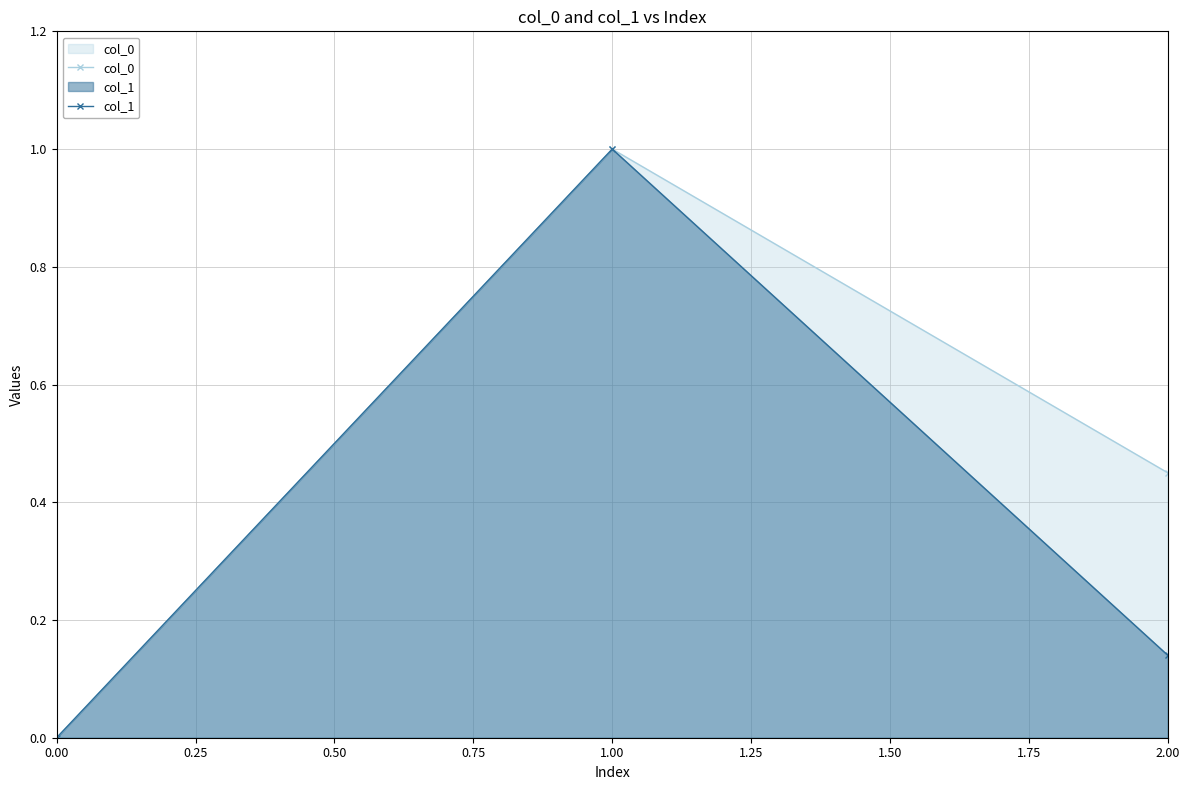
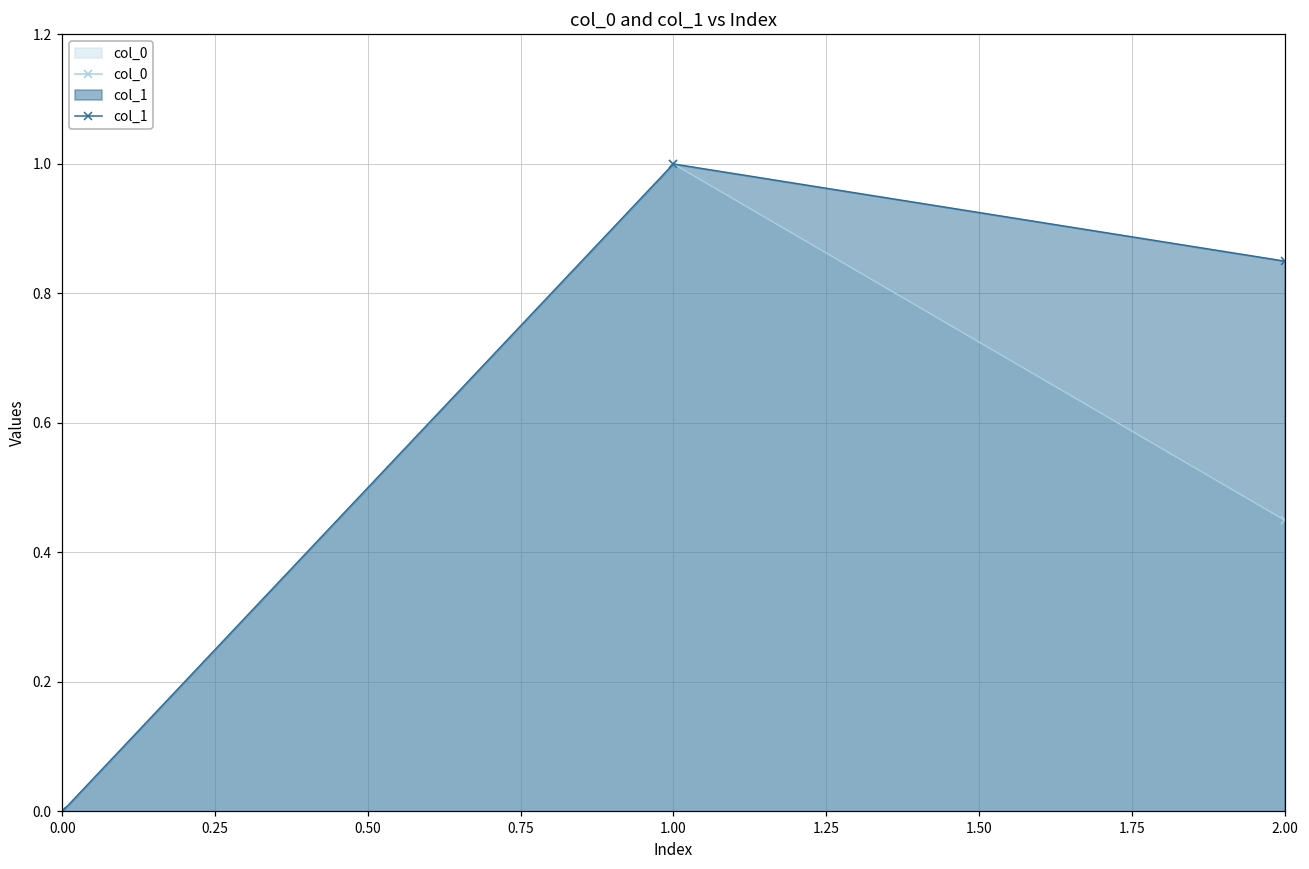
col_1, 2.00: 0.14 -> 0.85
